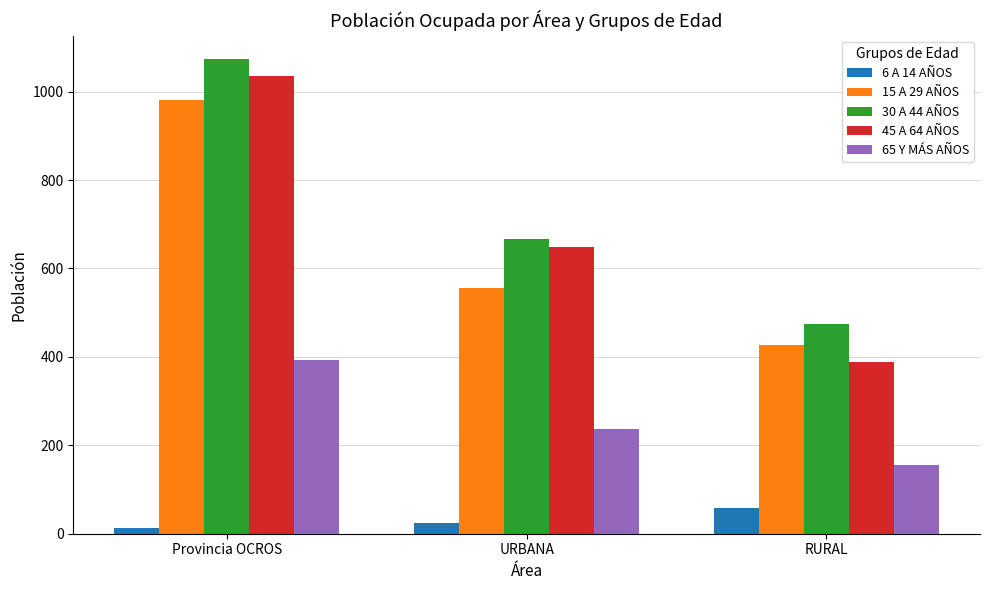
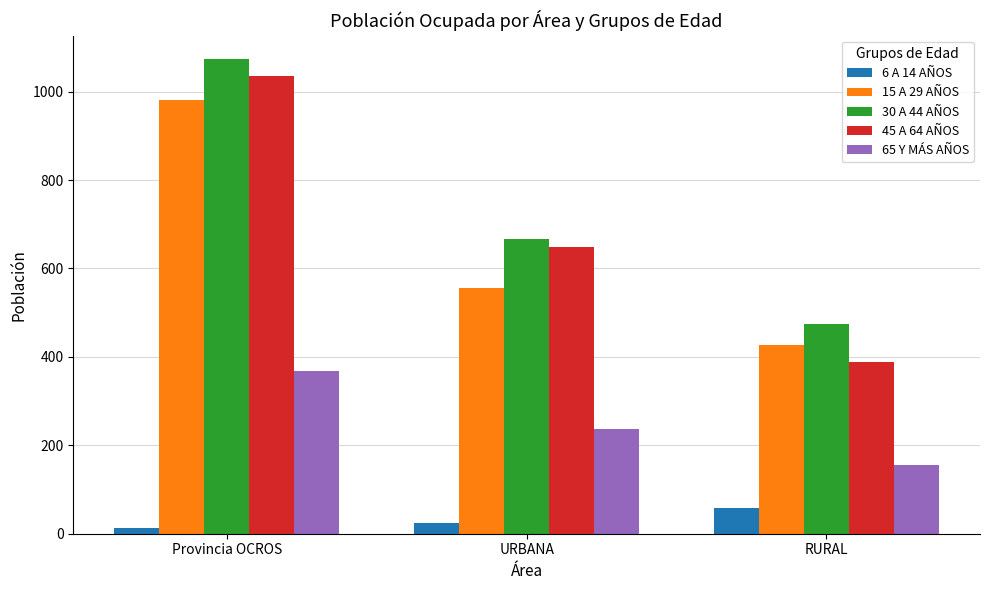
65 Y MÁS AÑOS, Provincia OCROS: 390 -> 370
